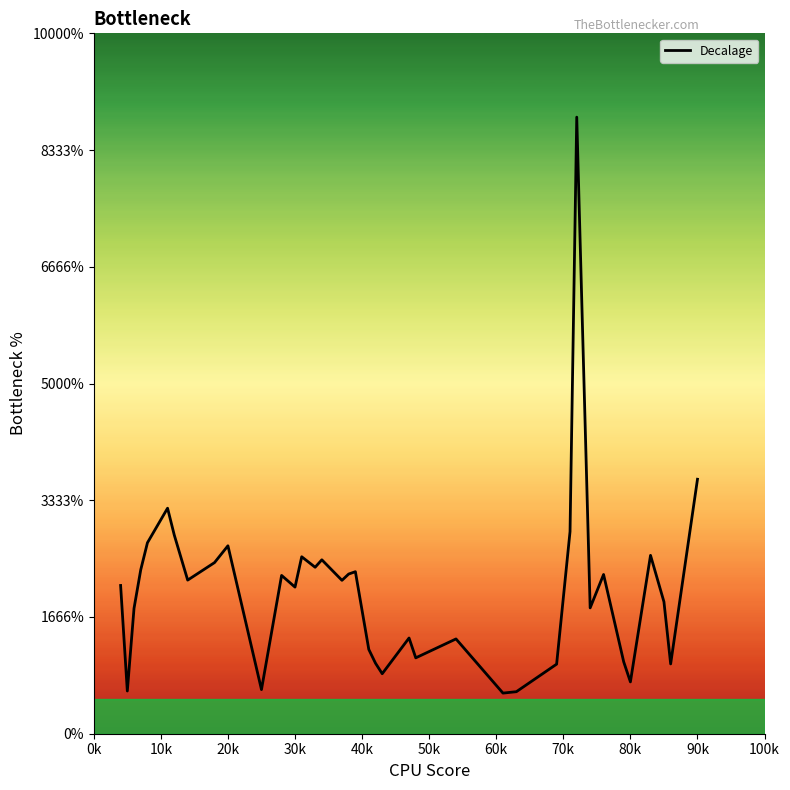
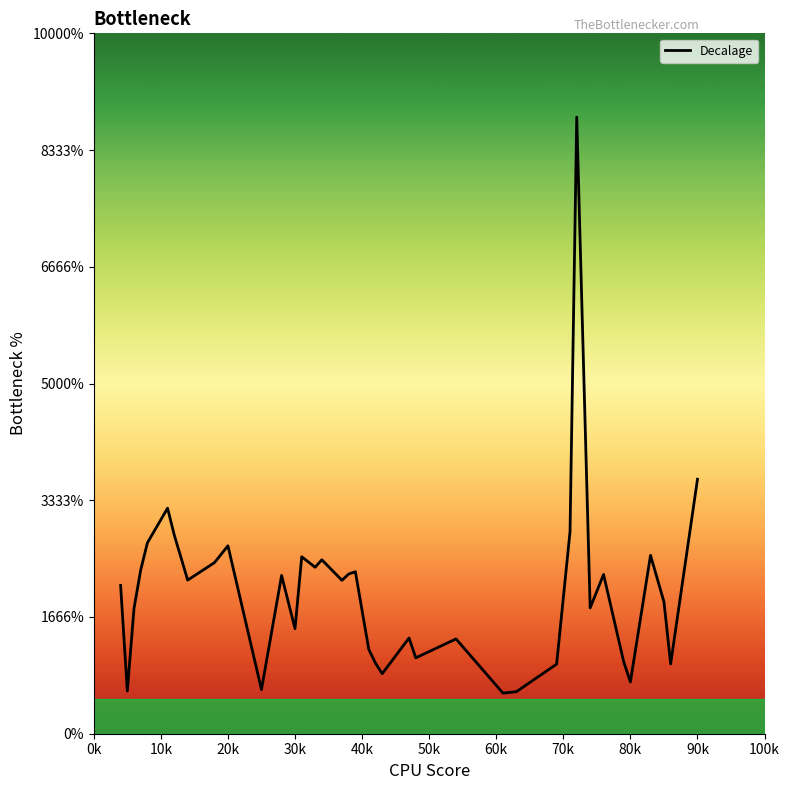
30k: 2100% -> 1500%
